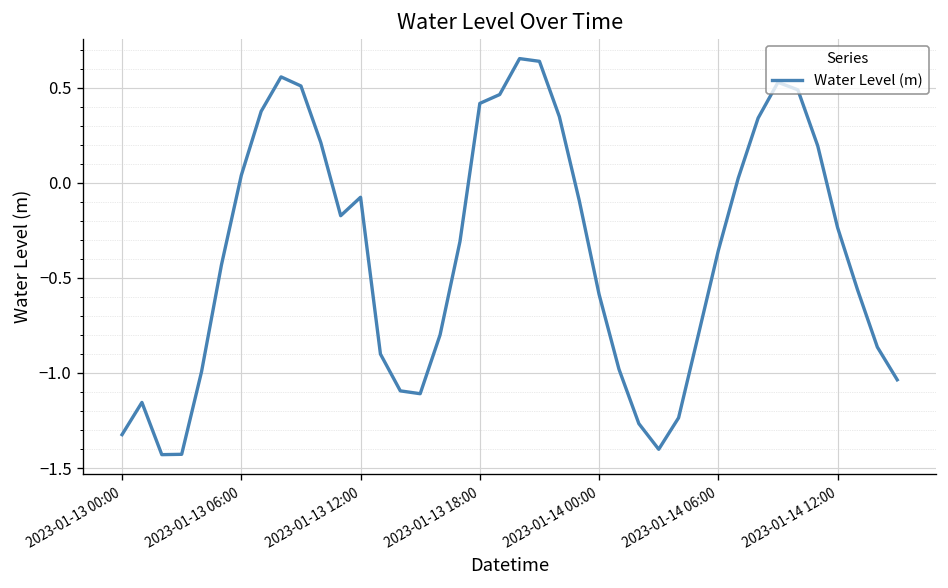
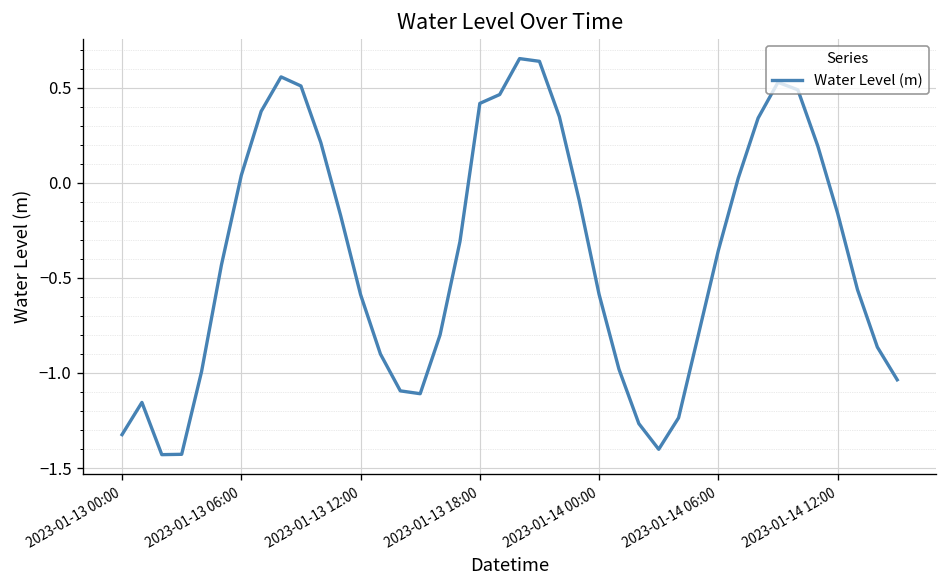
2023-01-13 12:00: -0.08 -> -0.59
2023-01-14 12:00: -0.24 -> -0.16
